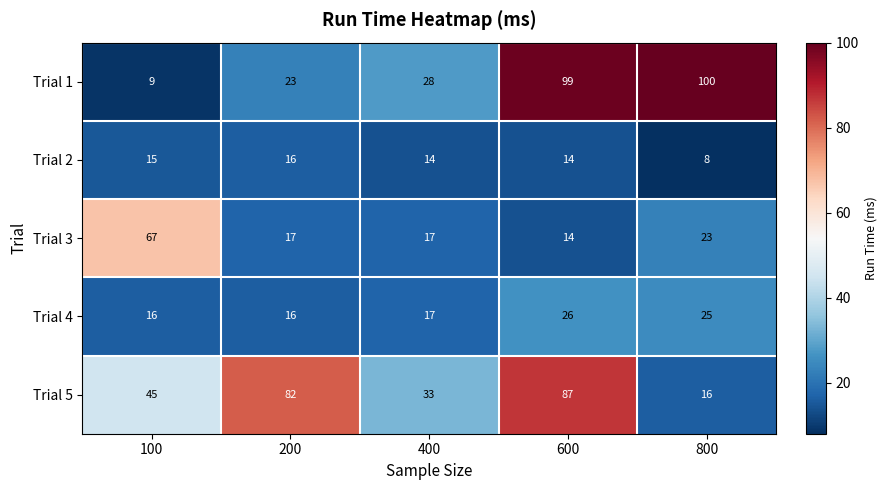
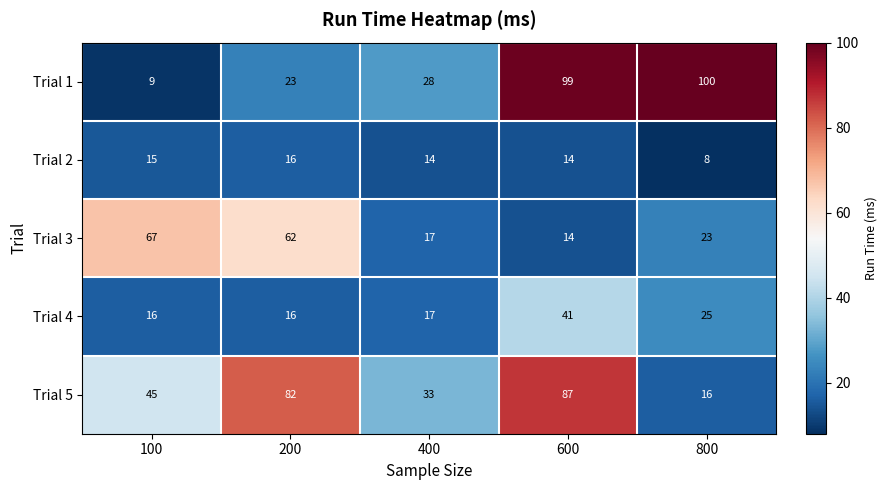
Trial 3, 200: 17 -> 62
Trial 4, 600: 26 -> 41
